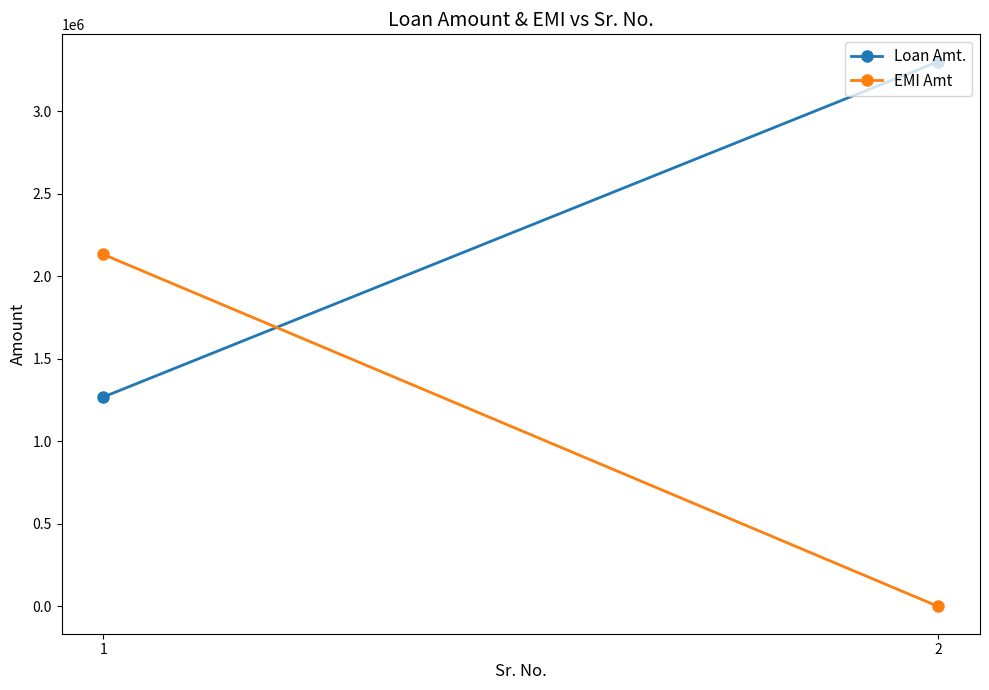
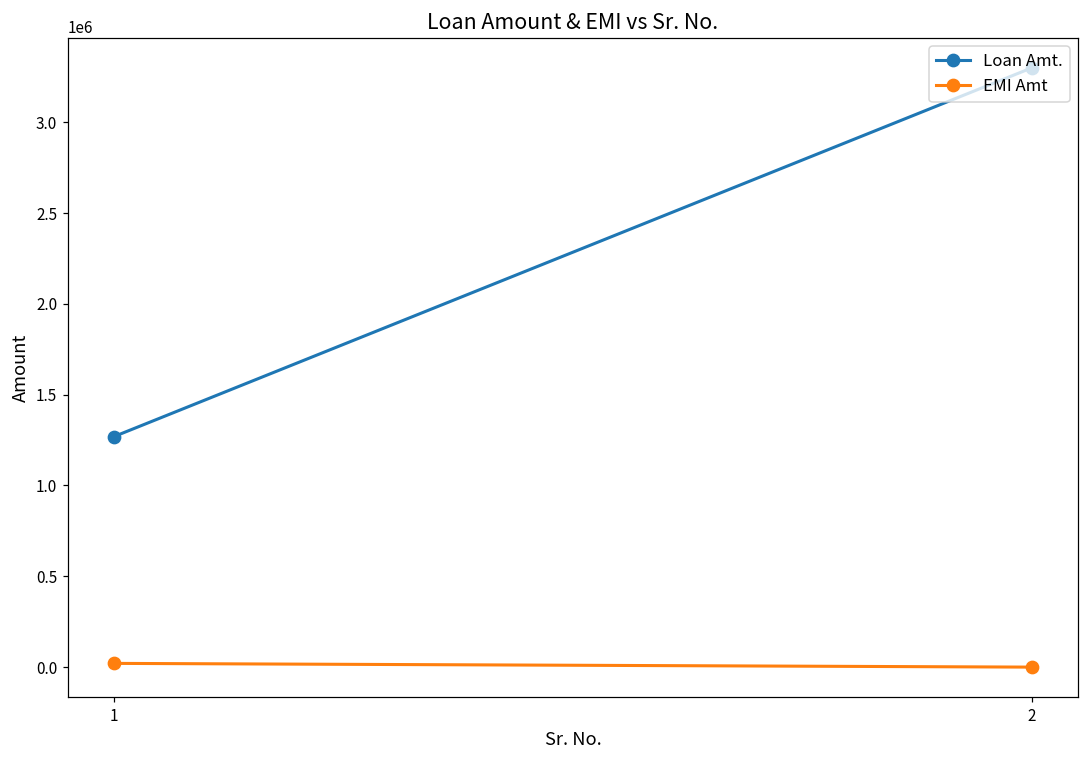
EMI Amt, 1: 2130000 -> 20000
